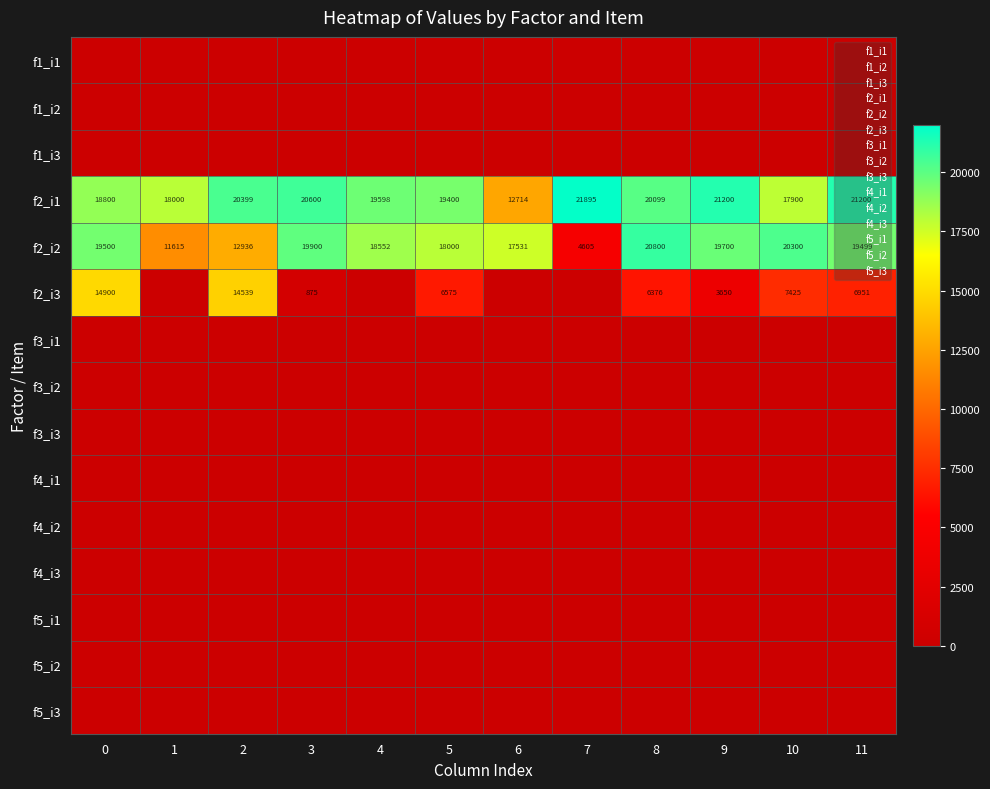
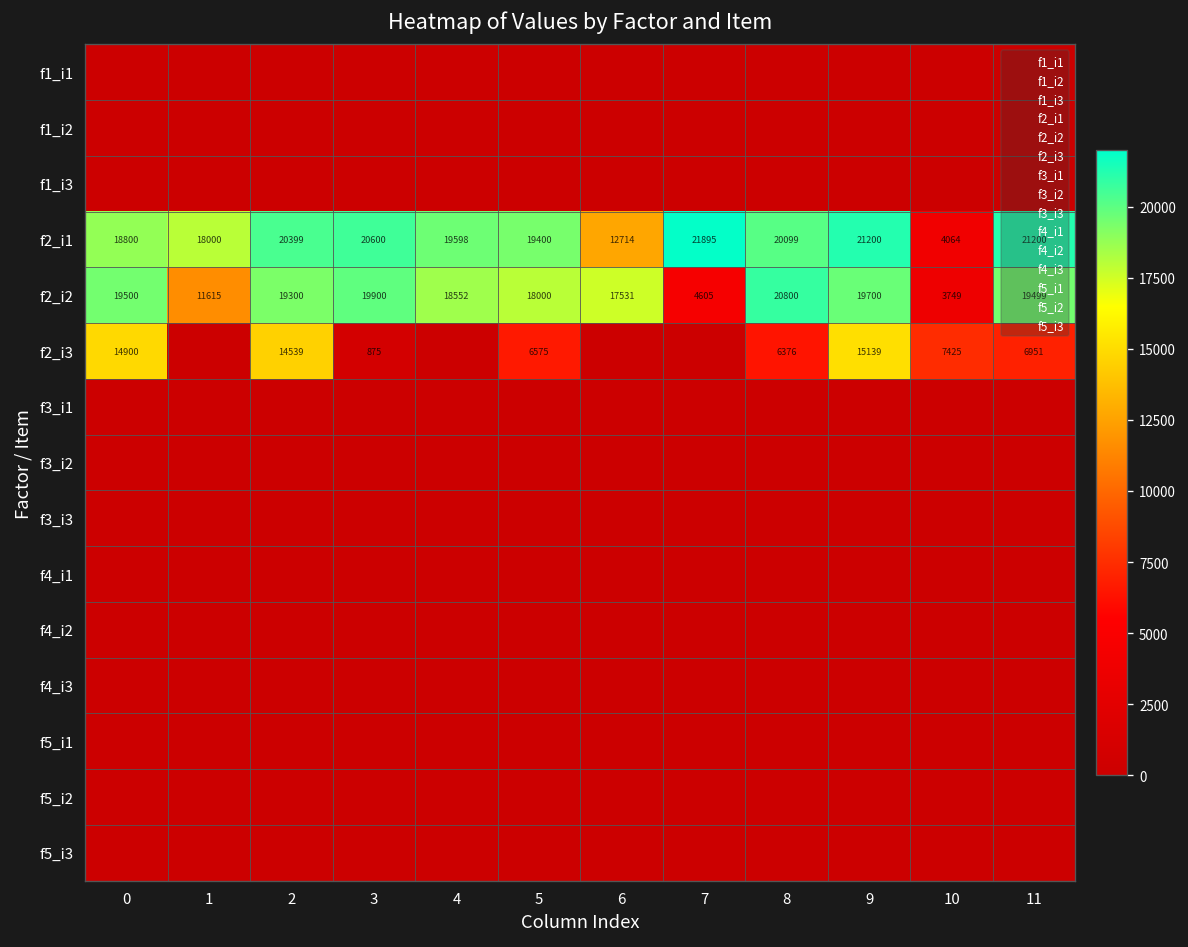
f2_i1, 10: 17900 -> 4064
f2_i2, 2: 12936 -> 19300
f2_i2, 10: 20300 -> 3749
f2_i3, 9: 3650 -> 15139
